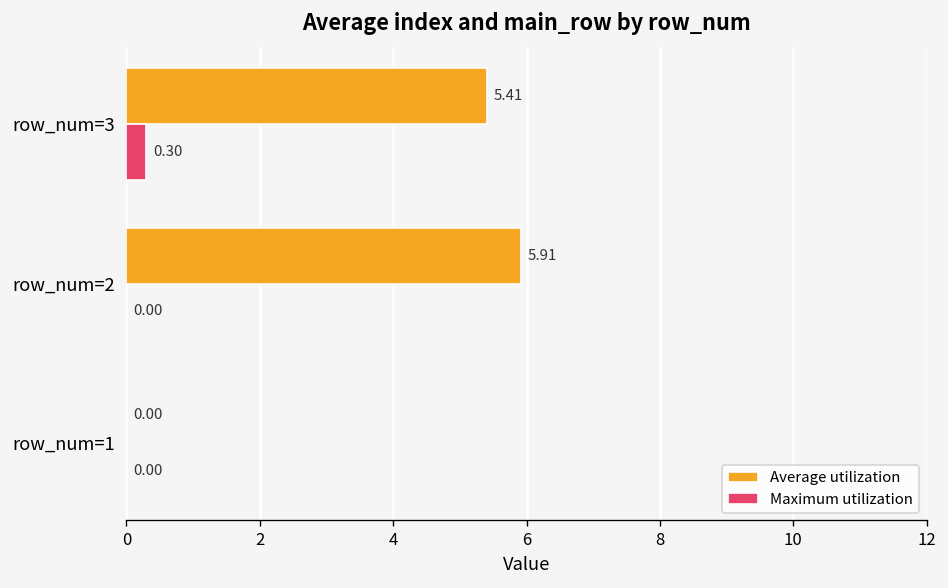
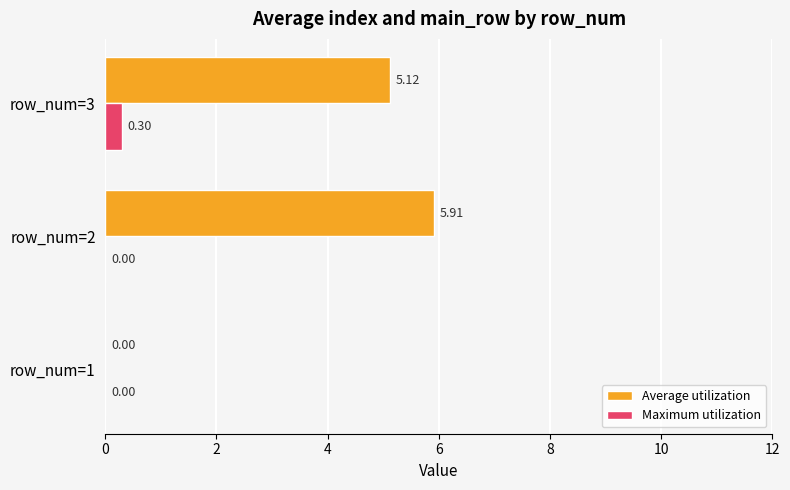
Average utilization, row_num=3: 5.41 -> 5.12
